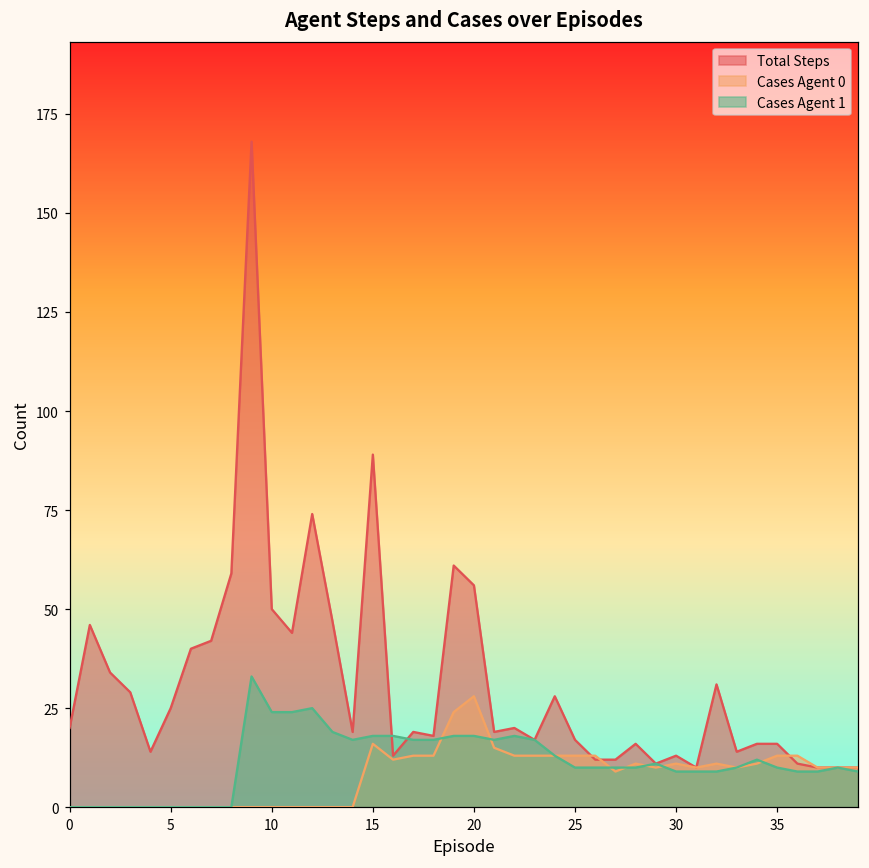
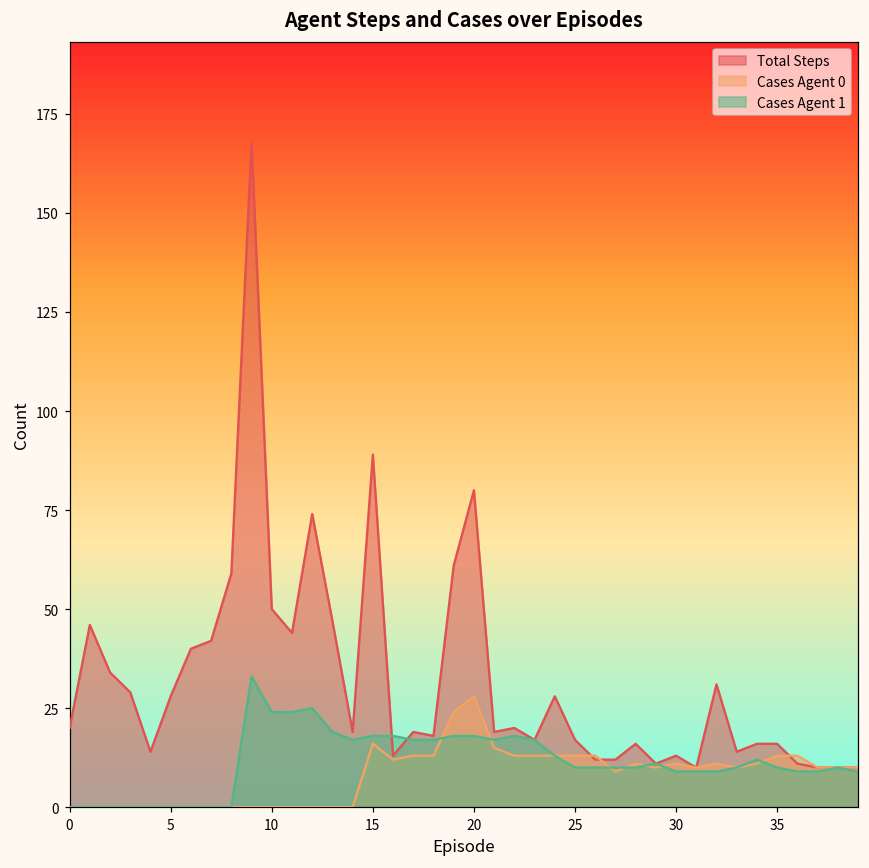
Total Steps, 5: 25 -> 28
Total Steps, 20: 56 -> 80
